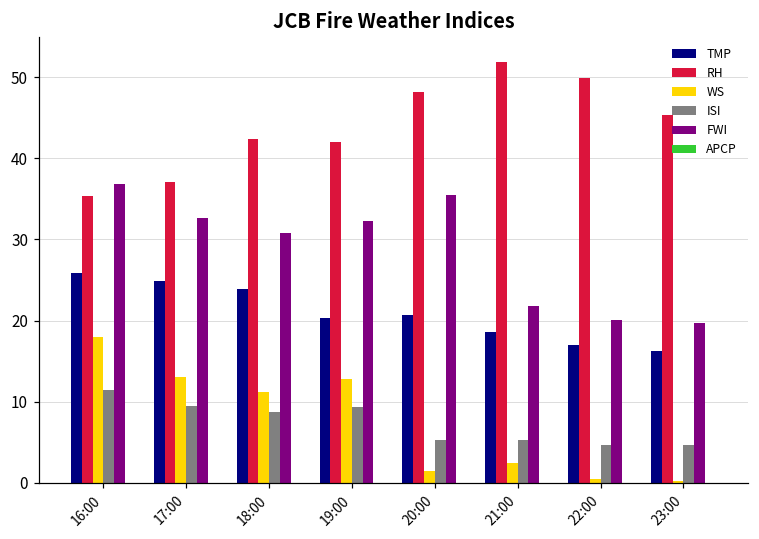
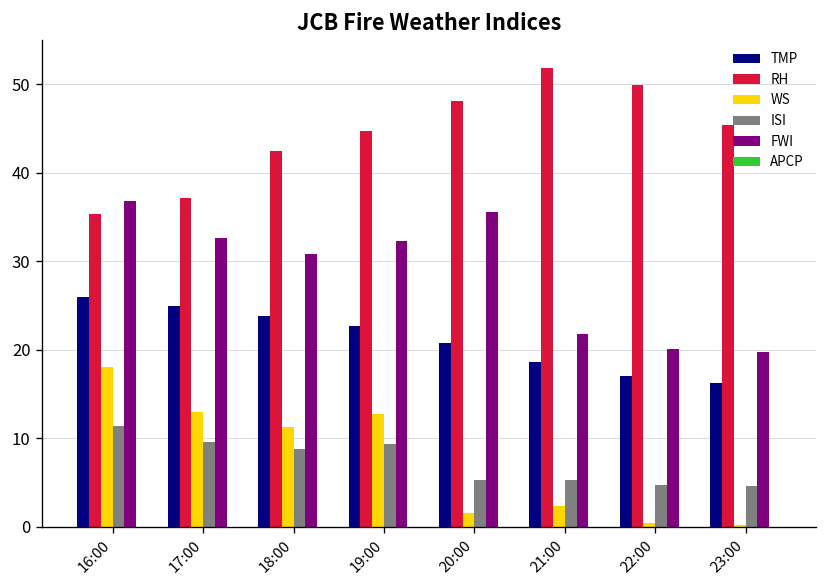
TMP, 19:00: 20 -> 23
RH, 19:00: 42 -> 45
